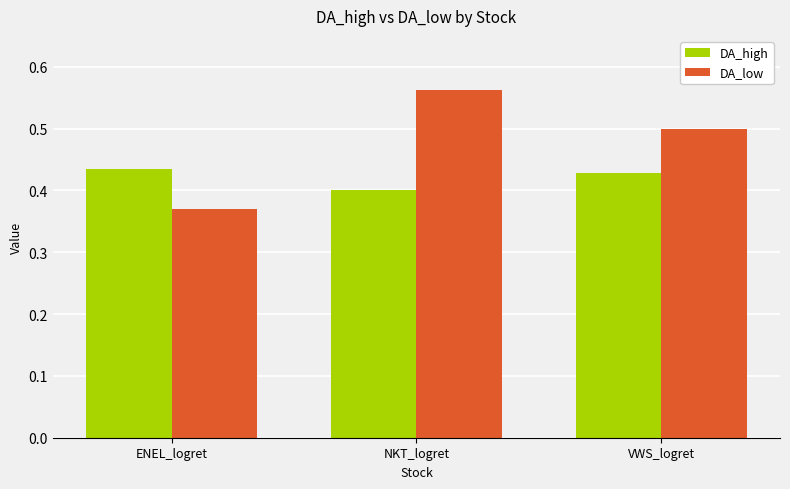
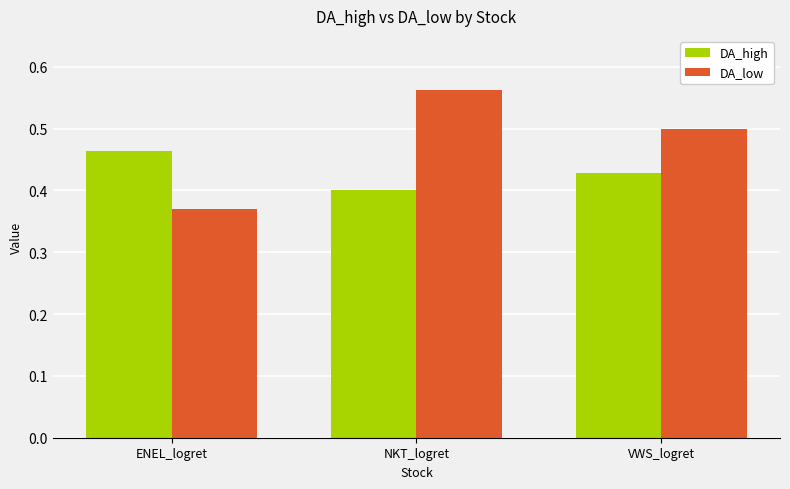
DA_high, ENEL_logret: 0.43 -> 0.46
